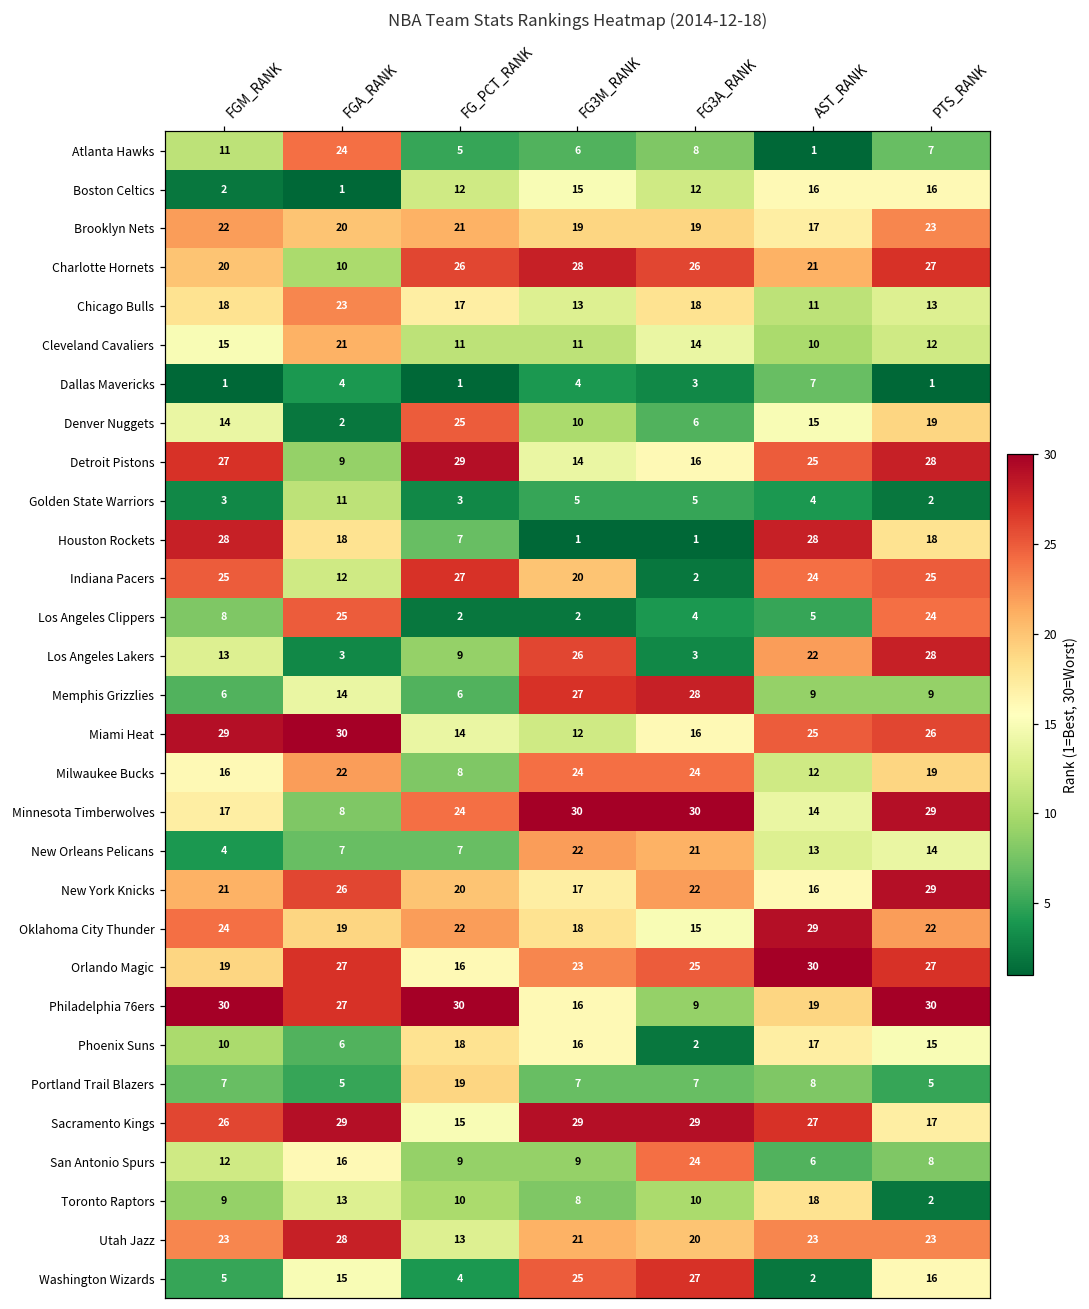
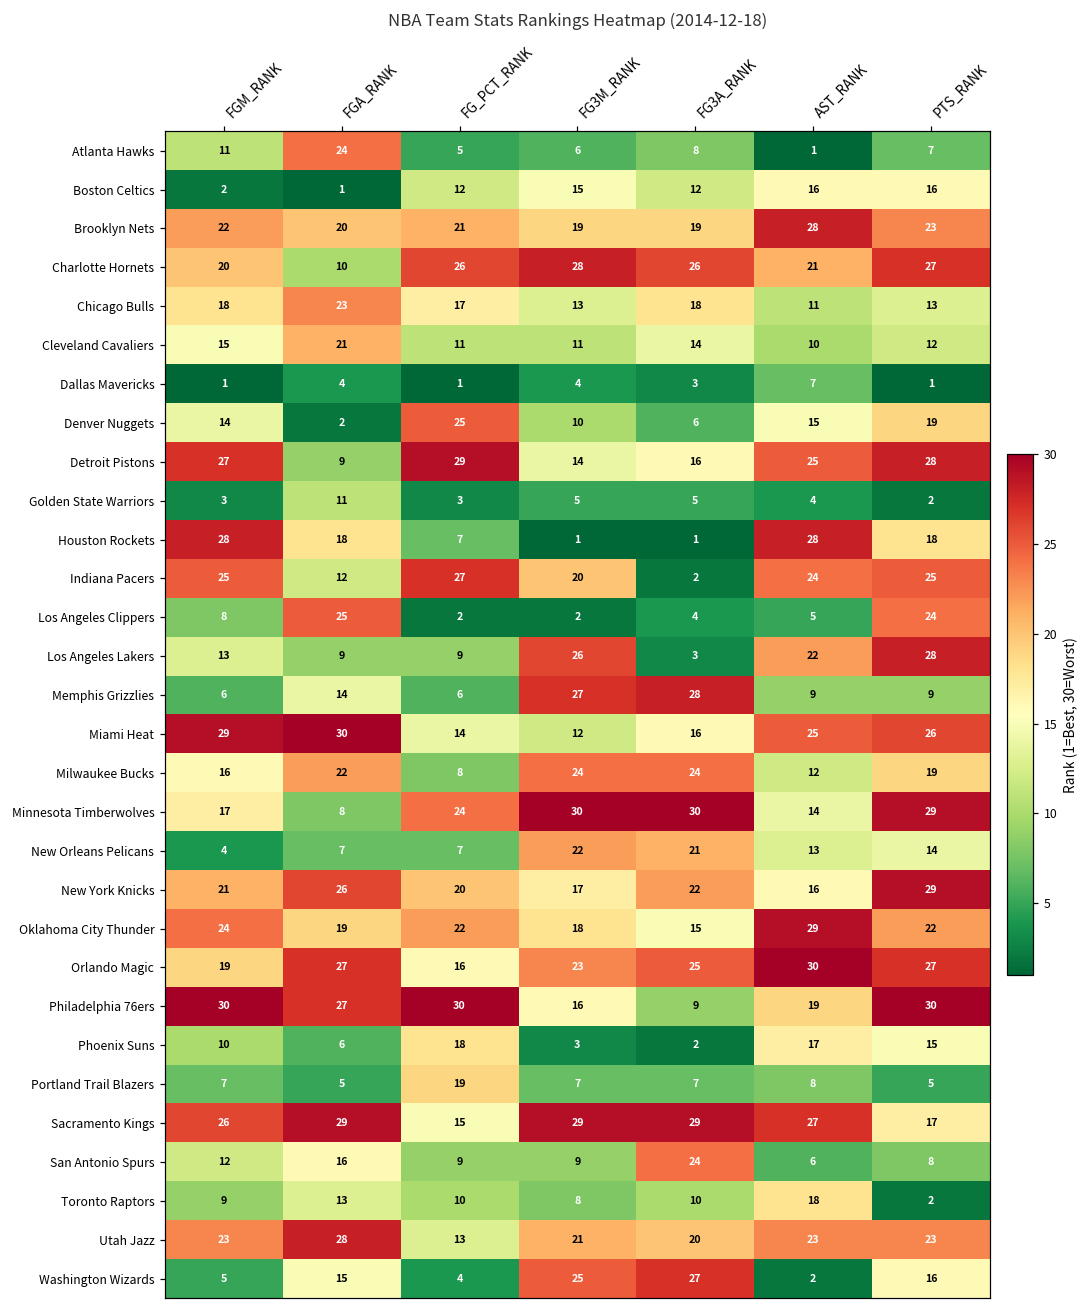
Brooklyn Nets, AST_RANK: 17 -> 28
Los Angeles Lakers, FGA_RANK: 3 -> 9
Phoenix Suns, FG3M_RANK: 16 -> 3
